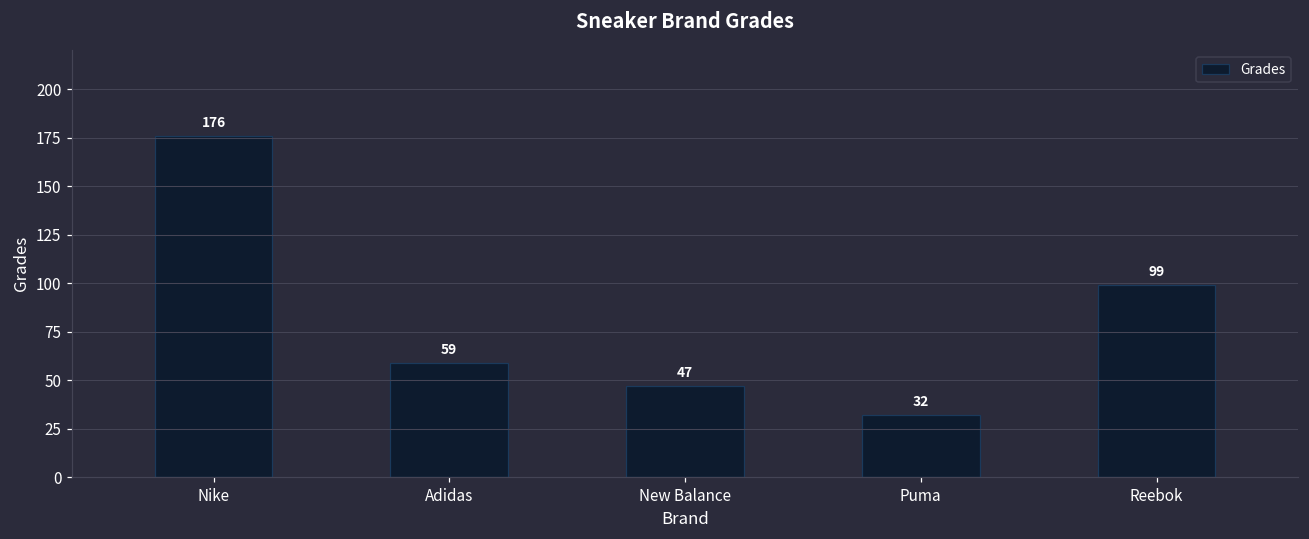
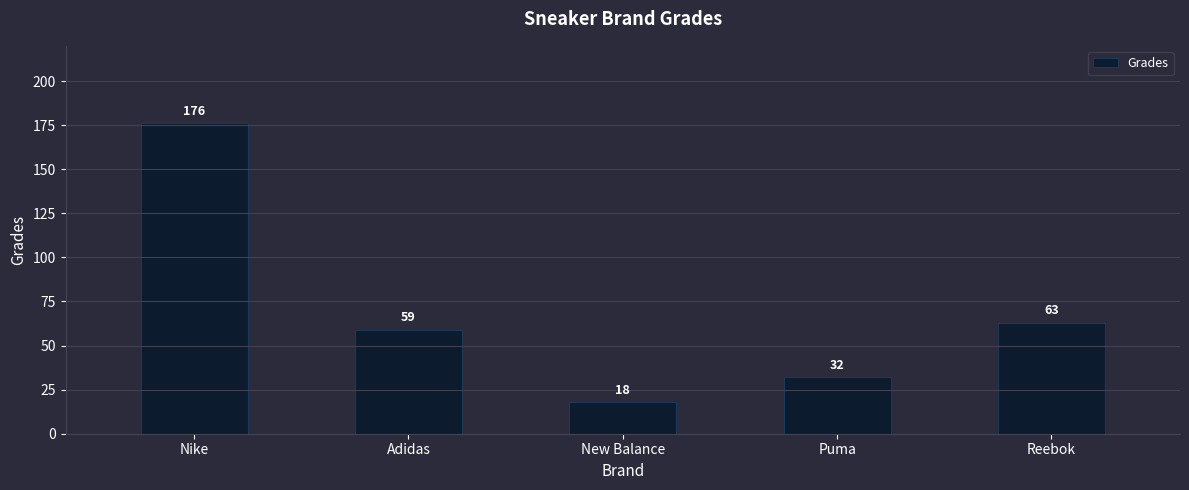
New Balance: 47 -> 18
Reebok: 99 -> 63
